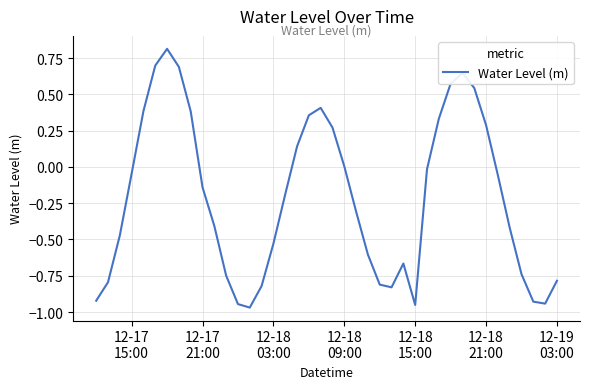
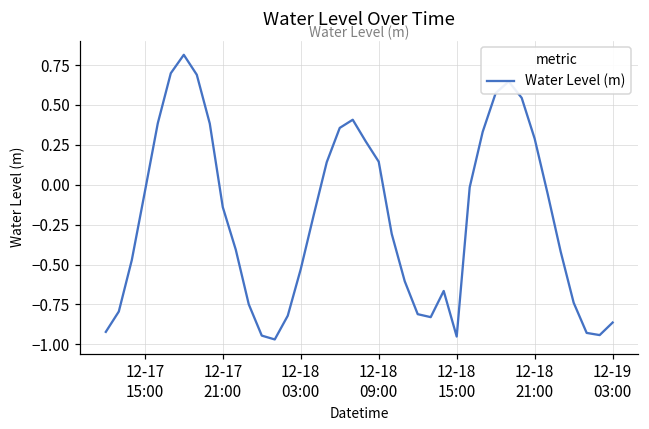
12-18 09:00: 0.00 -> 0.14
12-19 03:00: -0.78 -> -0.86
